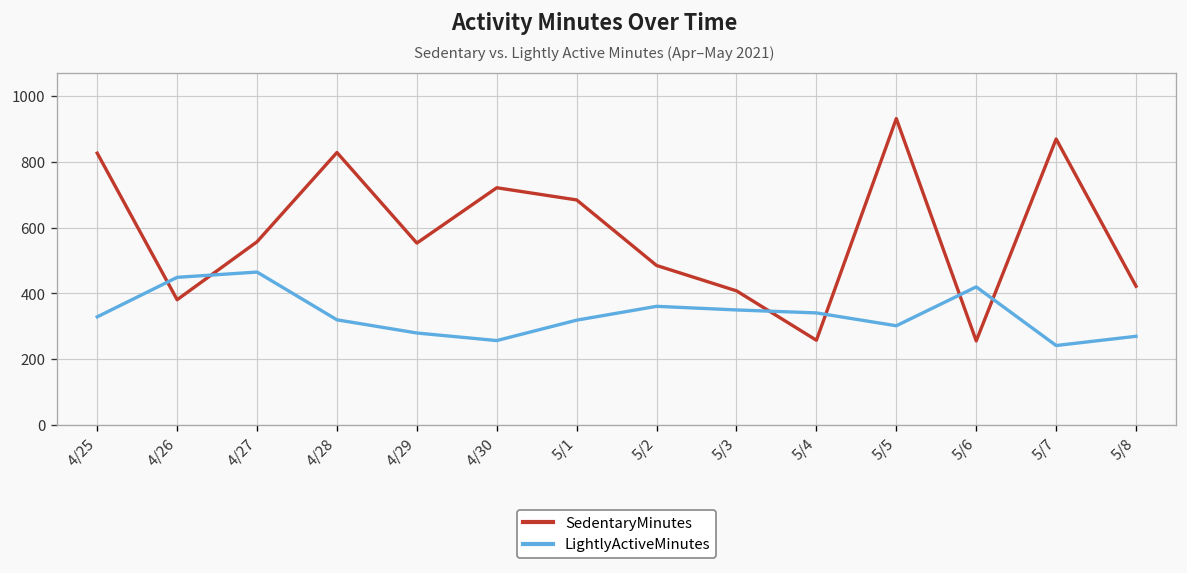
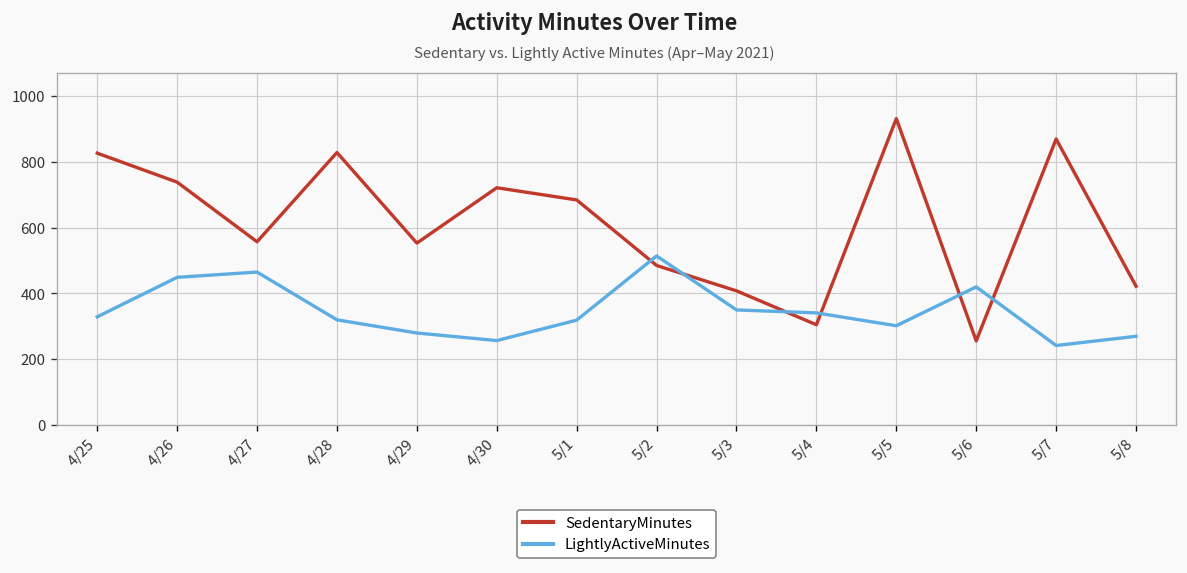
SedentaryMinutes, 4/26: 380 -> 740
LightlyActiveMinutes, 5/2: 360 -> 510
SedentaryMinutes, 5/4: 260 -> 310
